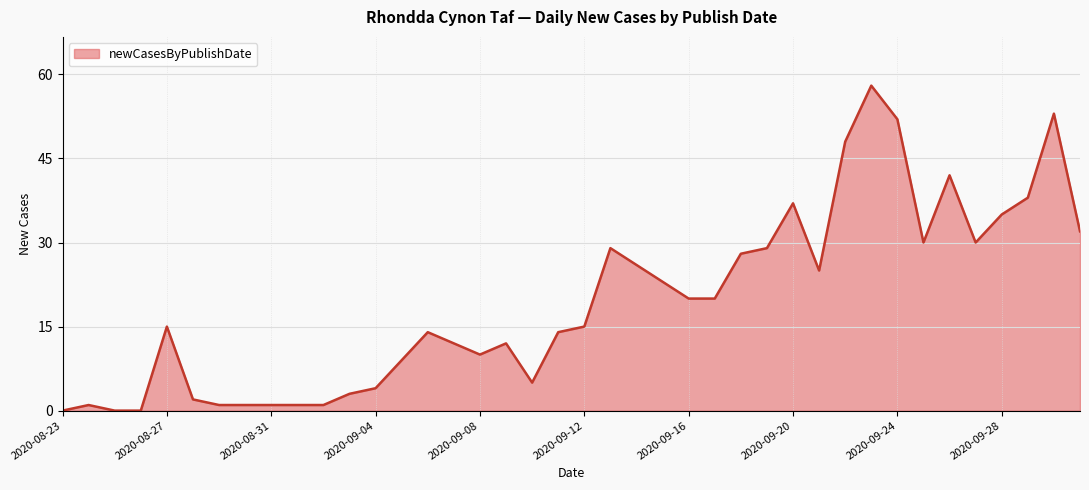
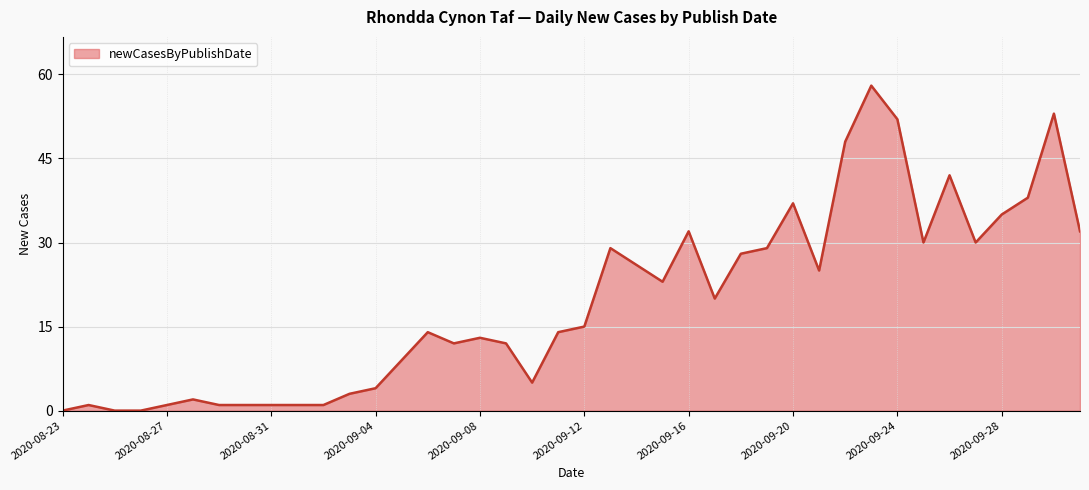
2020-08-27: 15 -> 1
2020-09-08: 10 -> 13
2020-09-16: 20 -> 32
